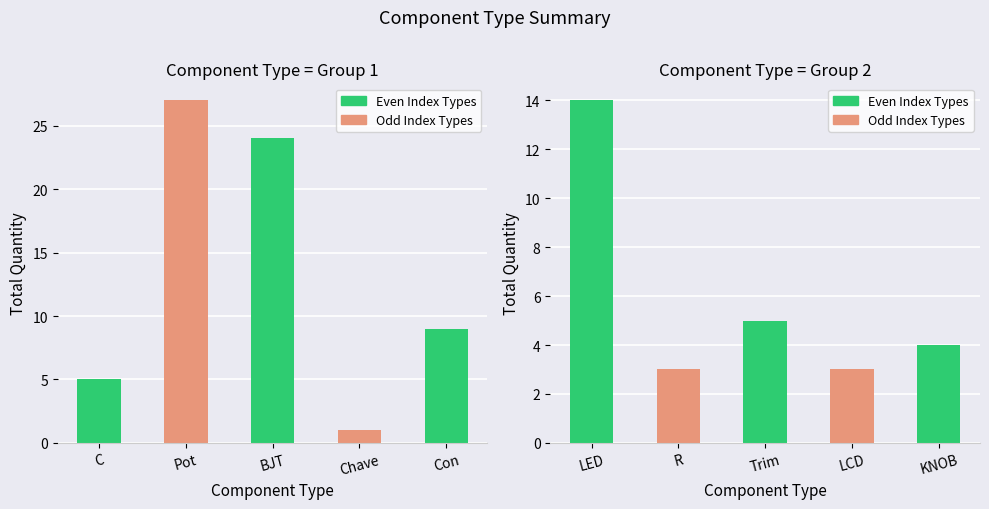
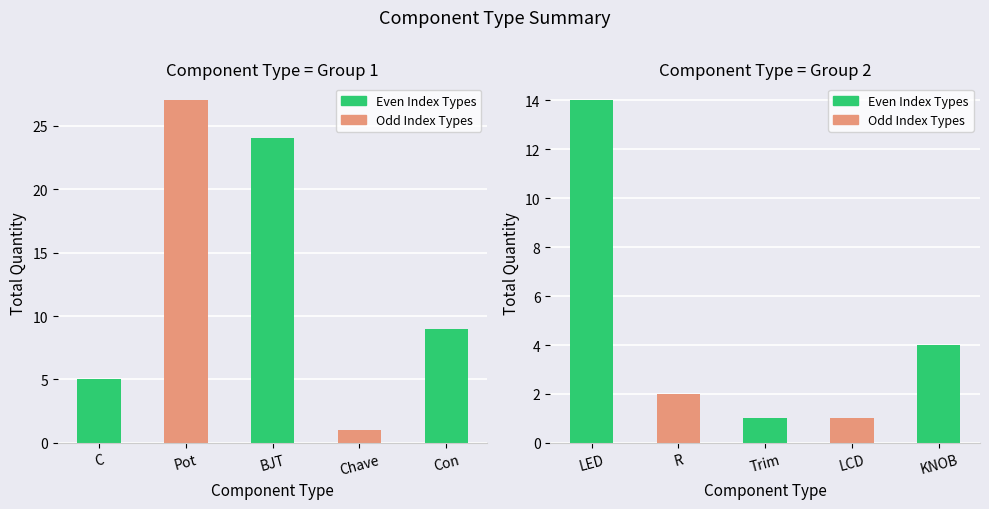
Component Type = Group 2, R: 3 -> 2
Component Type = Group 2, Trim: 5 -> 1
Component Type = Group 2, LCD: 3 -> 1
